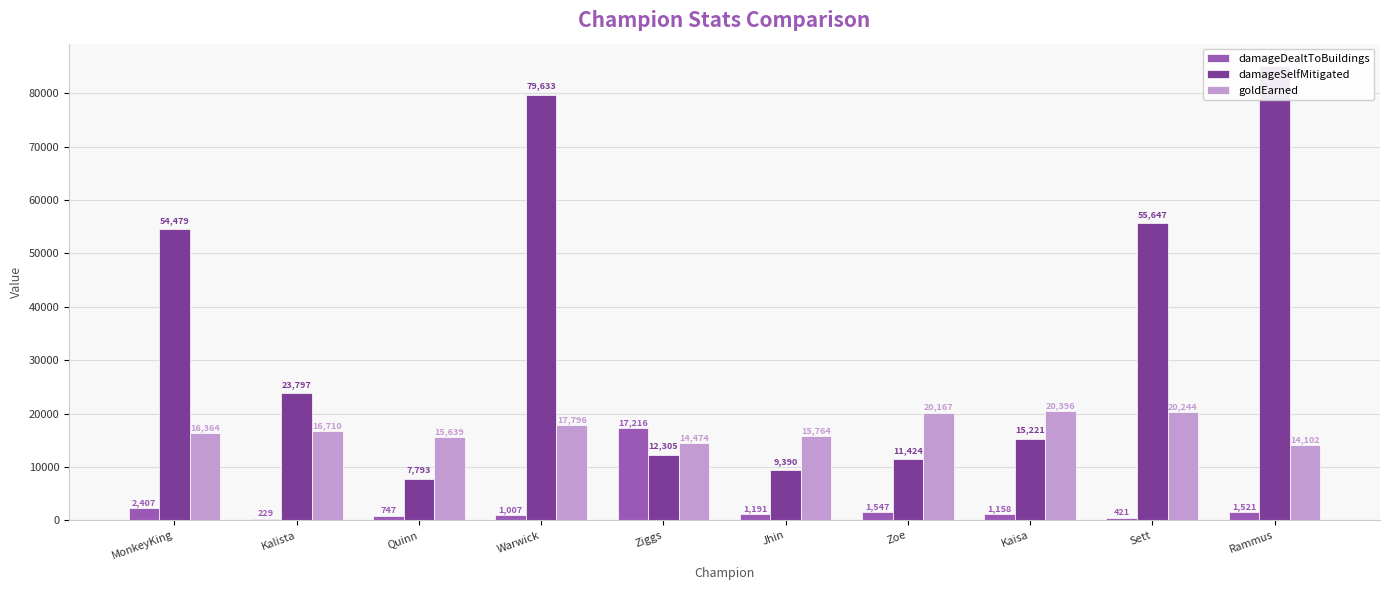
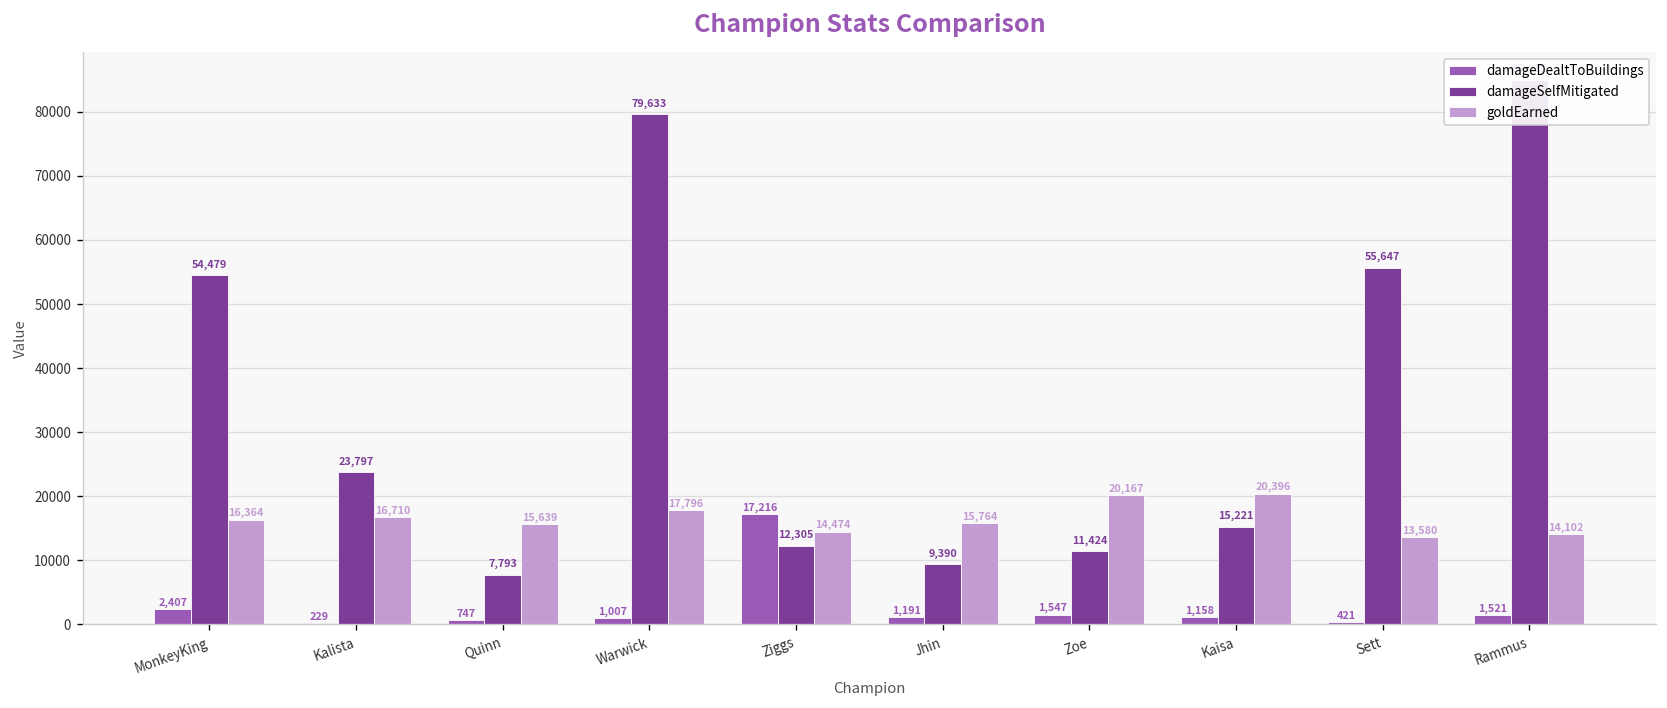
goldEarned, Sett: 20,244 -> 13,580
